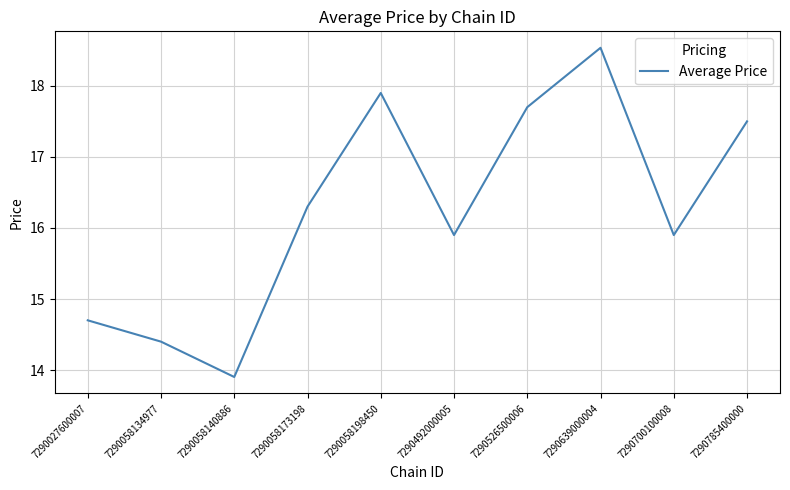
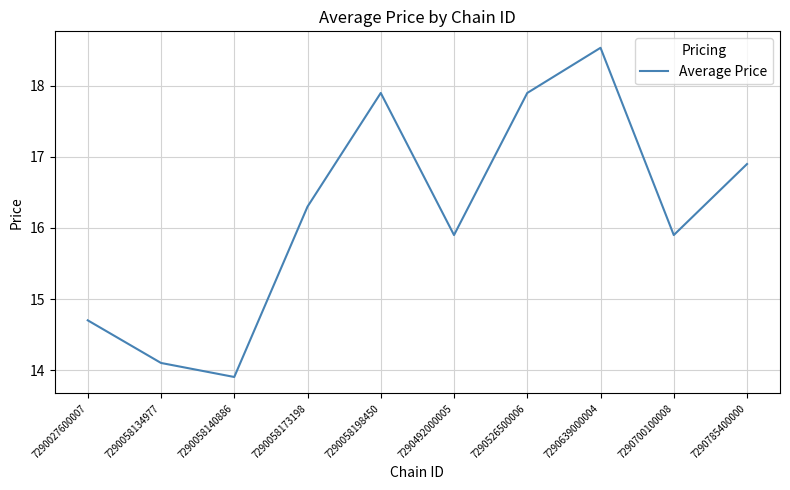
7290058134977: 14.4 -> 14.1
7290526500006: 17.7 -> 17.9
7290785400000: 17.5 -> 16.9
